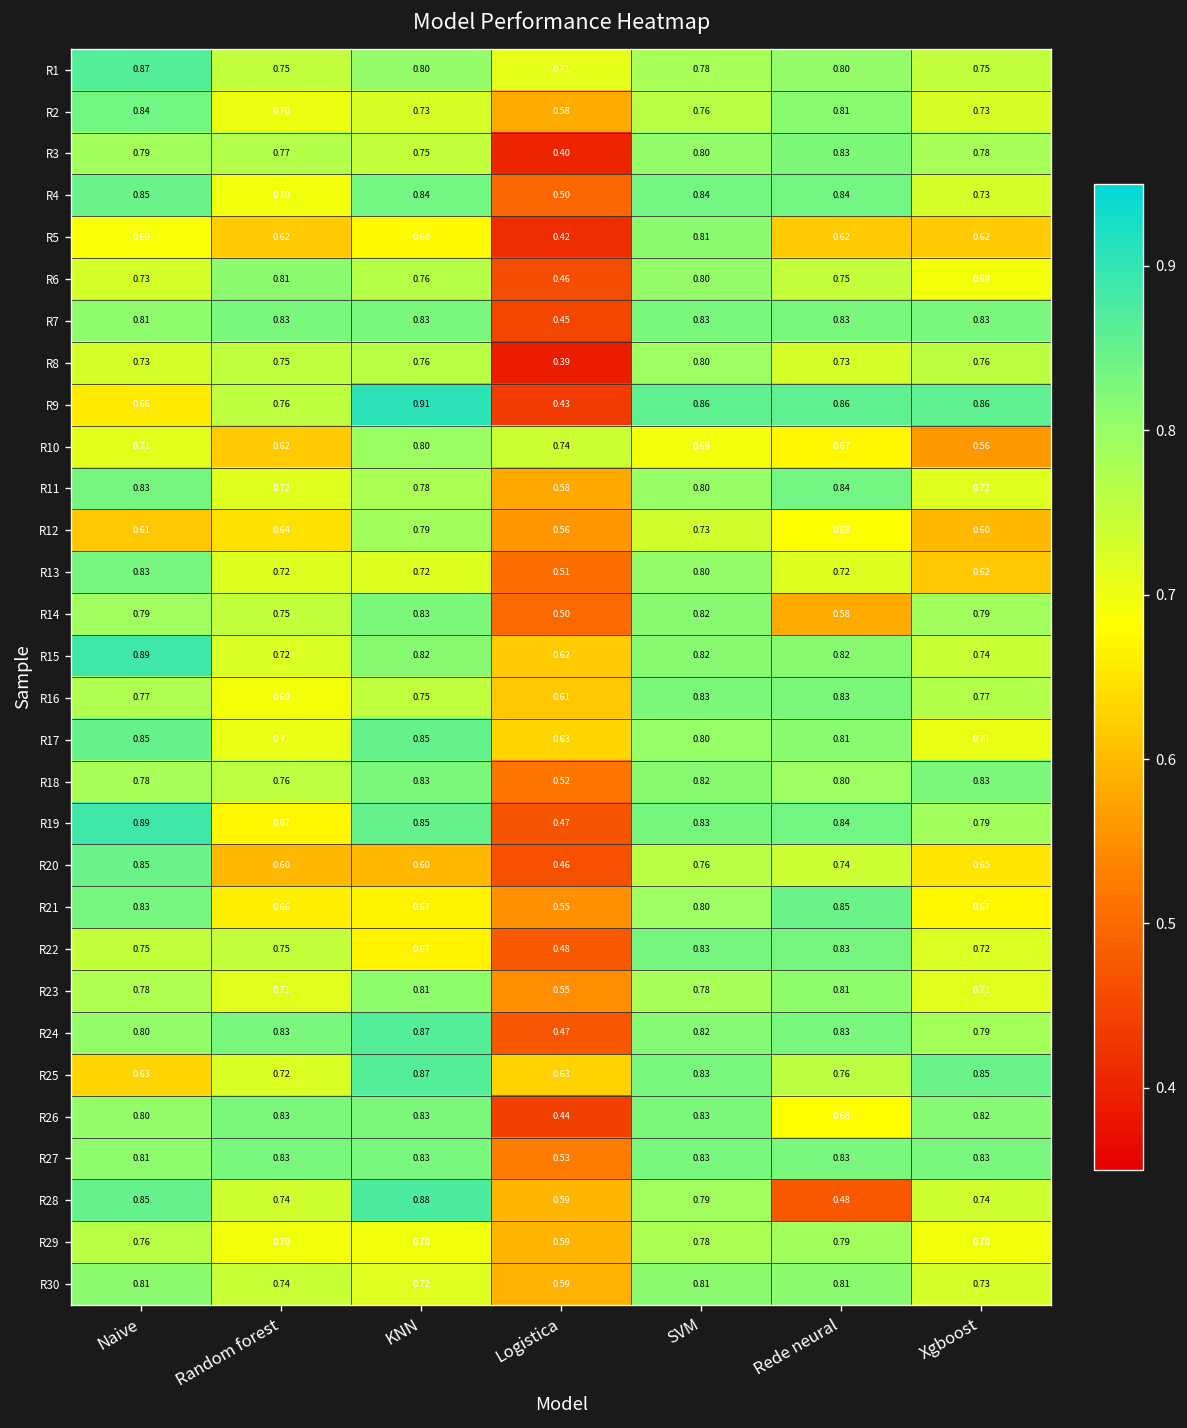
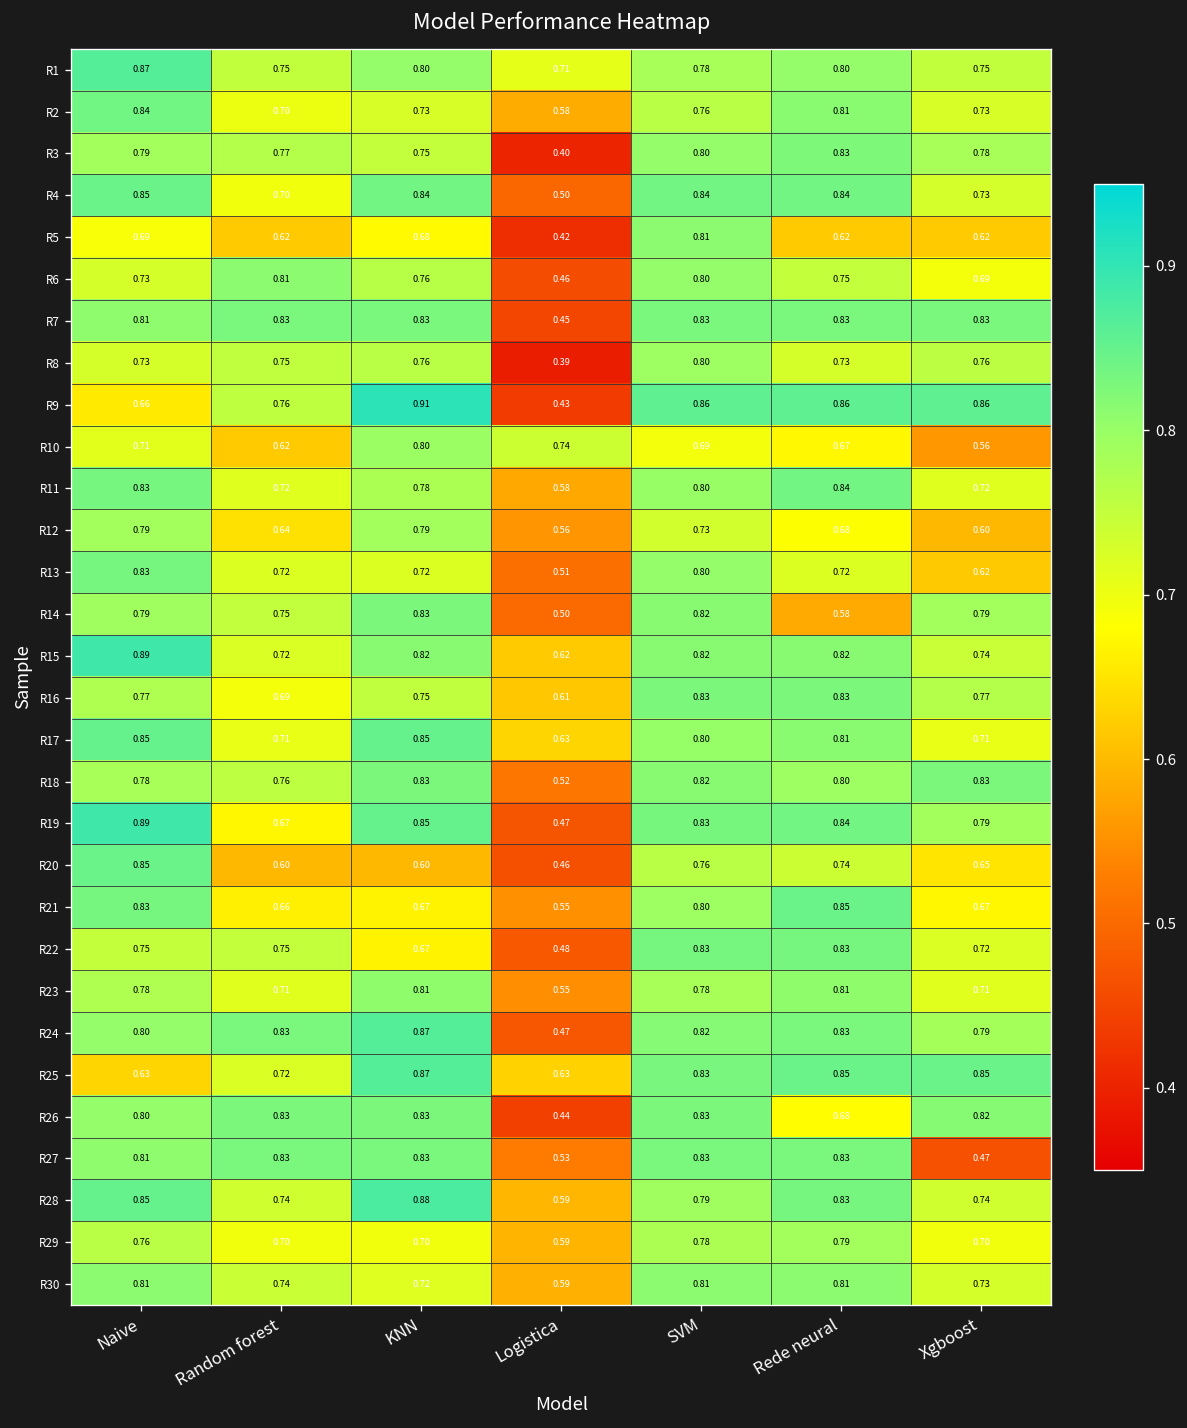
R12, Naive: 0.61 -> 0.79
R25, Rede neural: 0.76 -> 0.85
R27, Xgboost: 0.83 -> 0.47
R28, Rede neural: 0.48 -> 0.83
